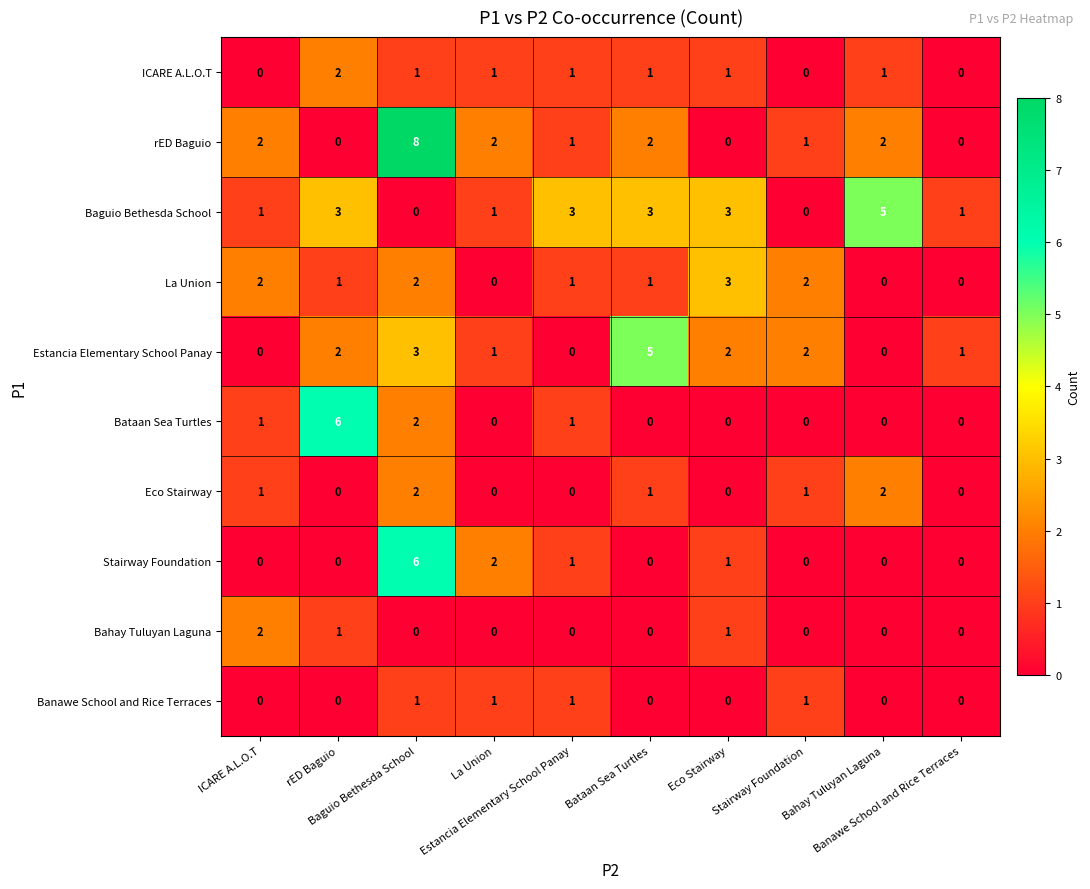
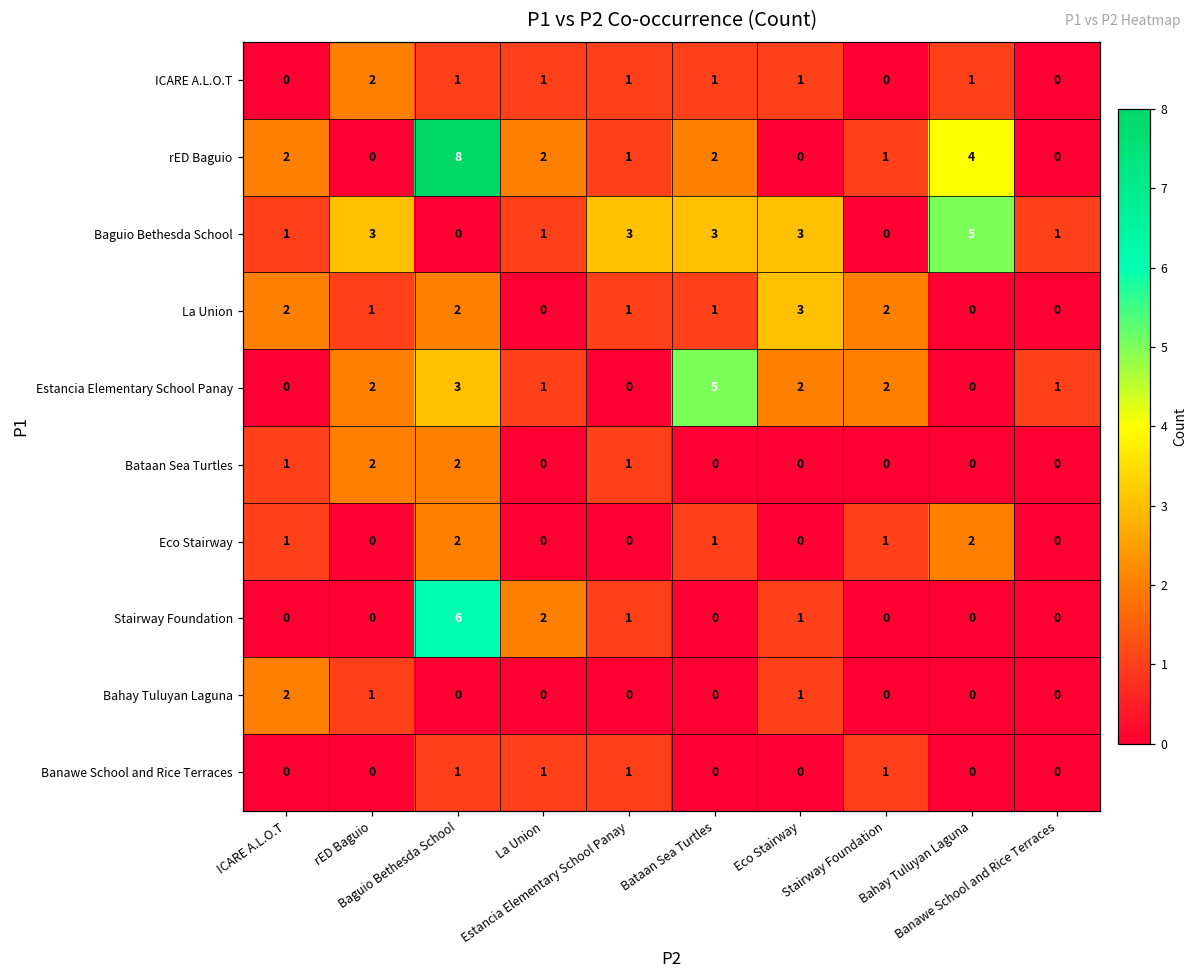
rED Baguio, Bahay Tuluyan Laguna: 2 -> 4
Bataan Sea Turtles, rED Baguio: 6 -> 2
